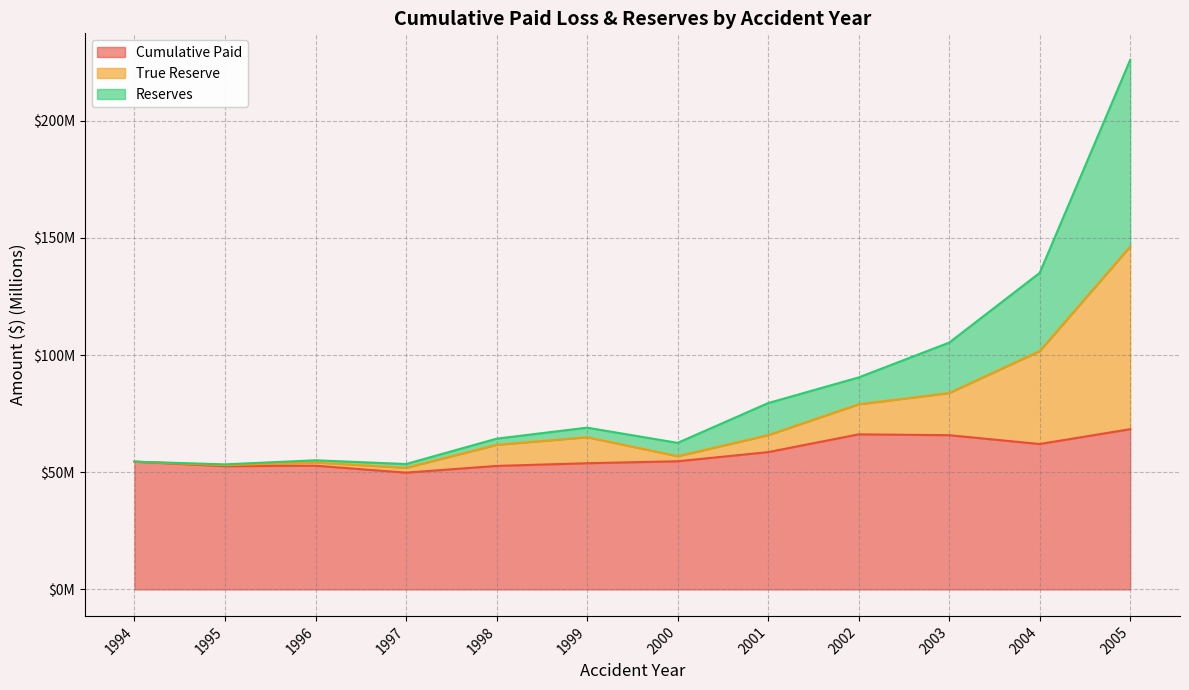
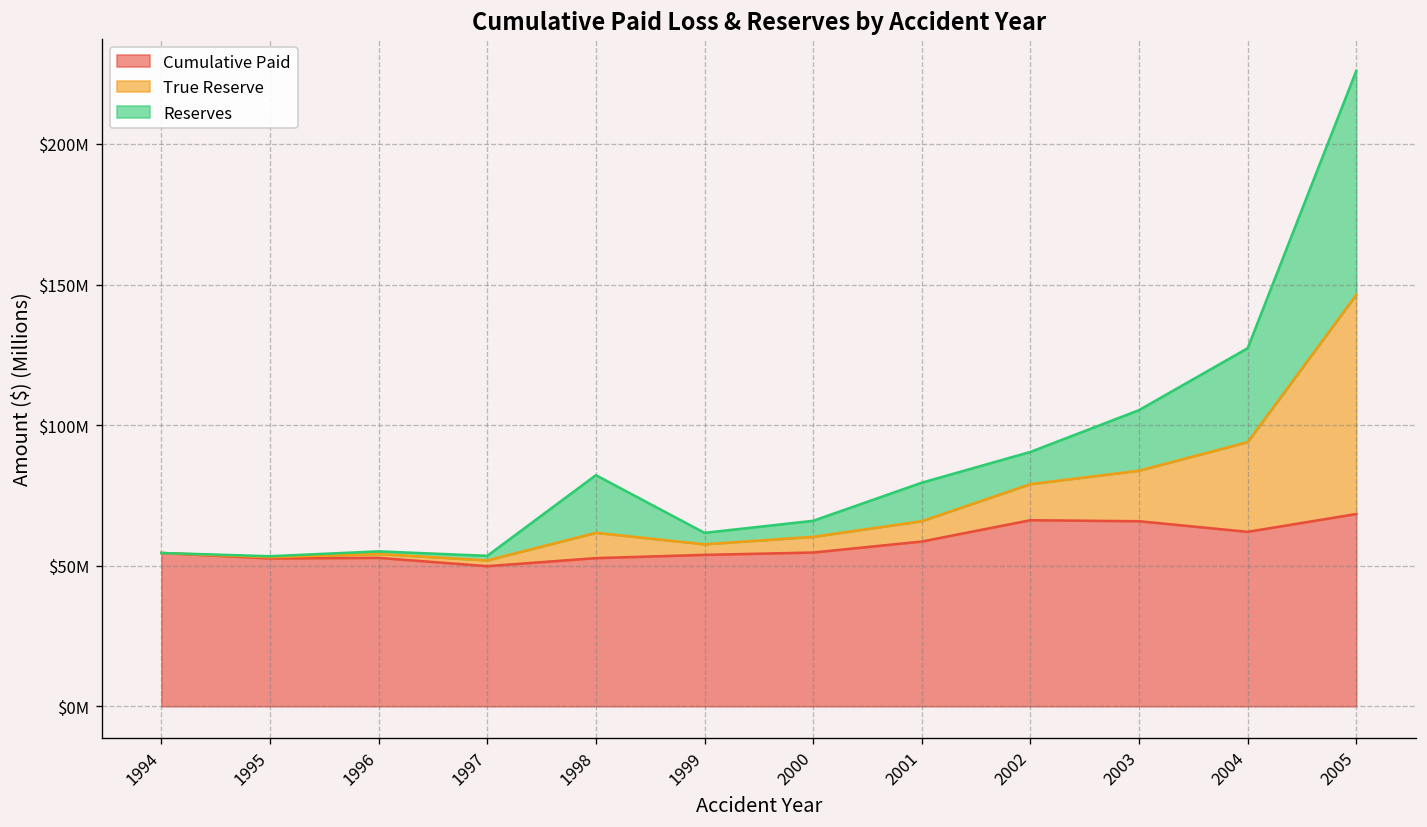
Reserves, 1998: $3000000 -> $21000000
True Reserve, 1999: $11000000 -> $4000000
True Reserve, 2000: $2000000 -> $6000000
True Reserve, 2004: $40000000 -> $32000000
